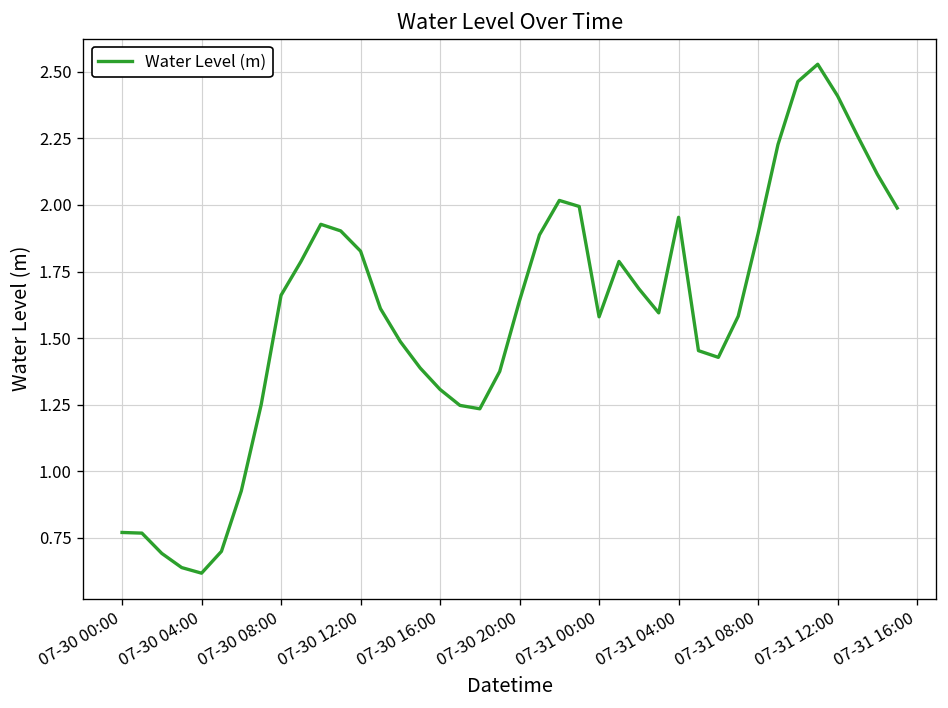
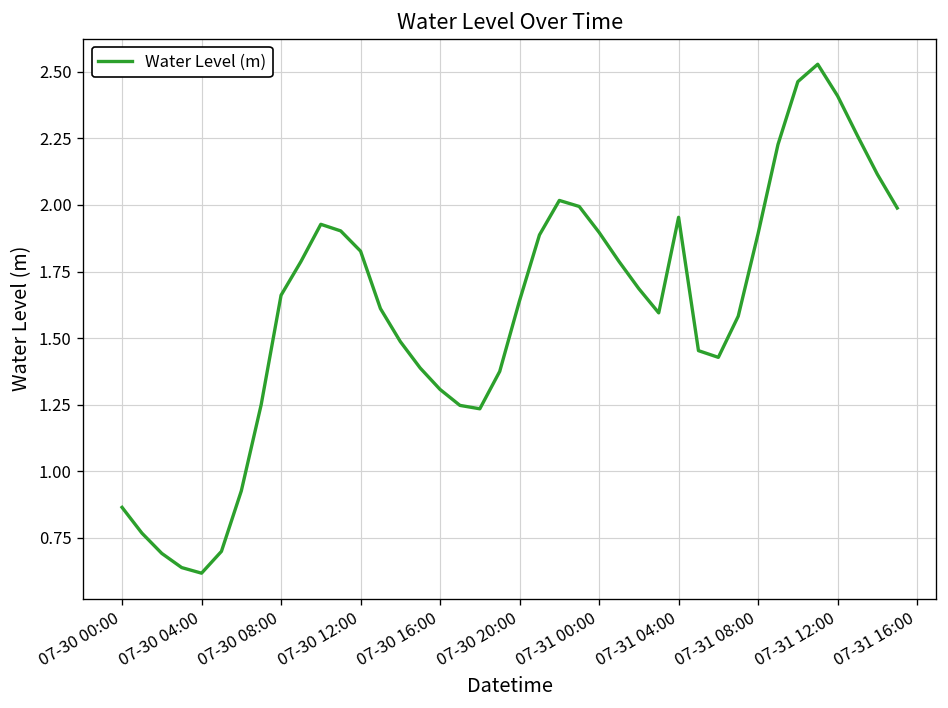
07-30 00:00: 0.77 -> 0.86
07-31 00:00: 1.58 -> 1.90
